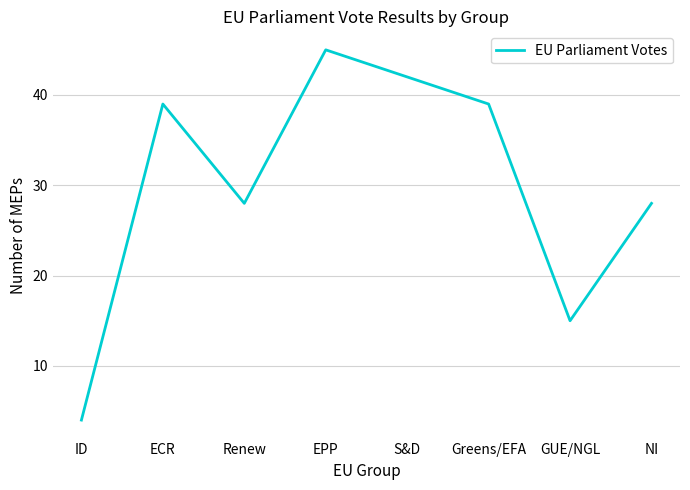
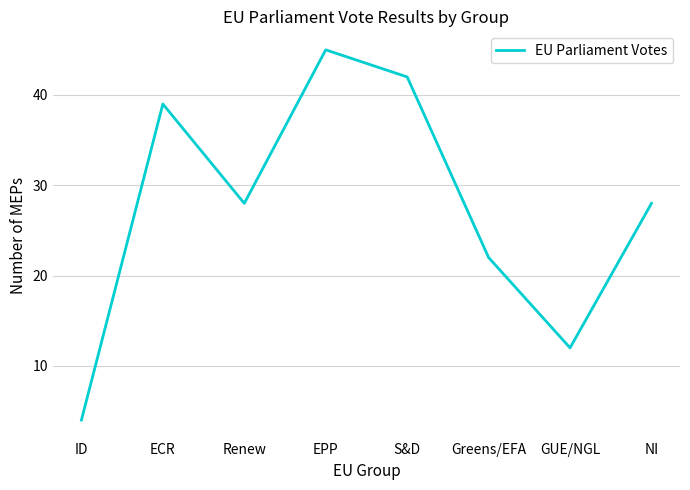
Greens/EFA: 39 -> 22
GUE/NGL: 15 -> 12
